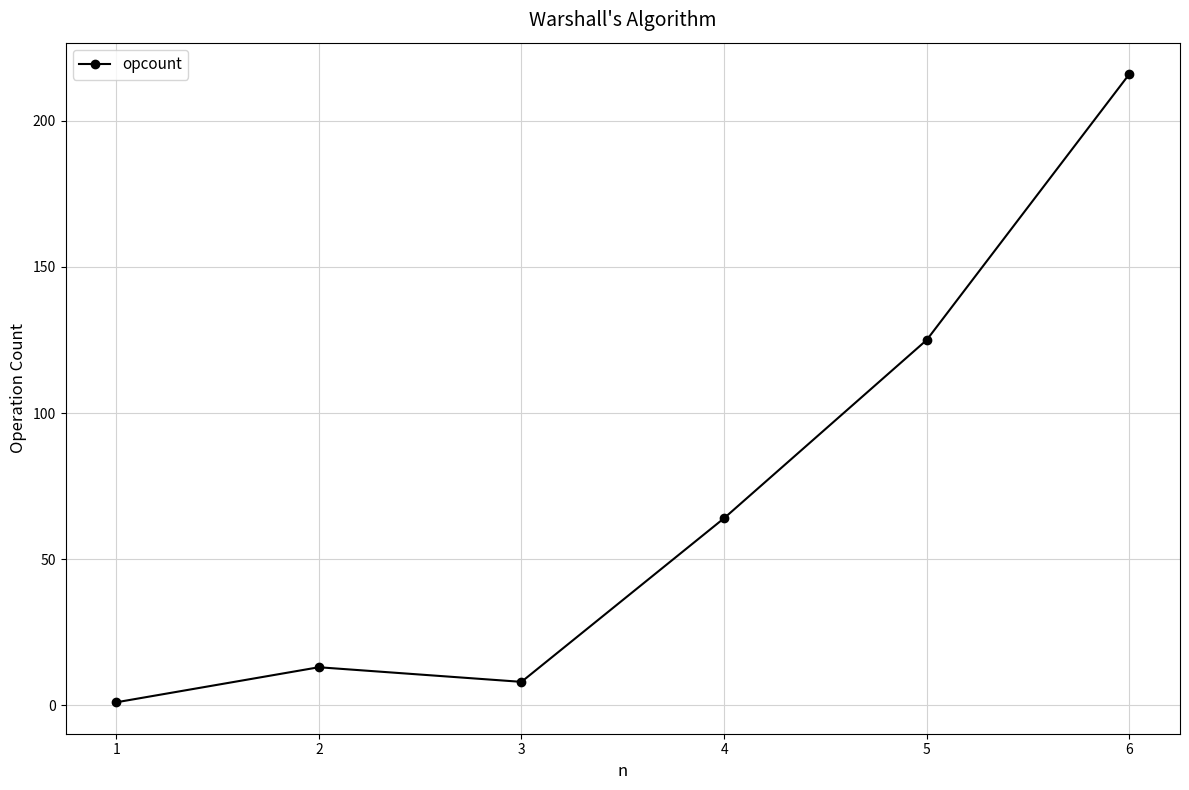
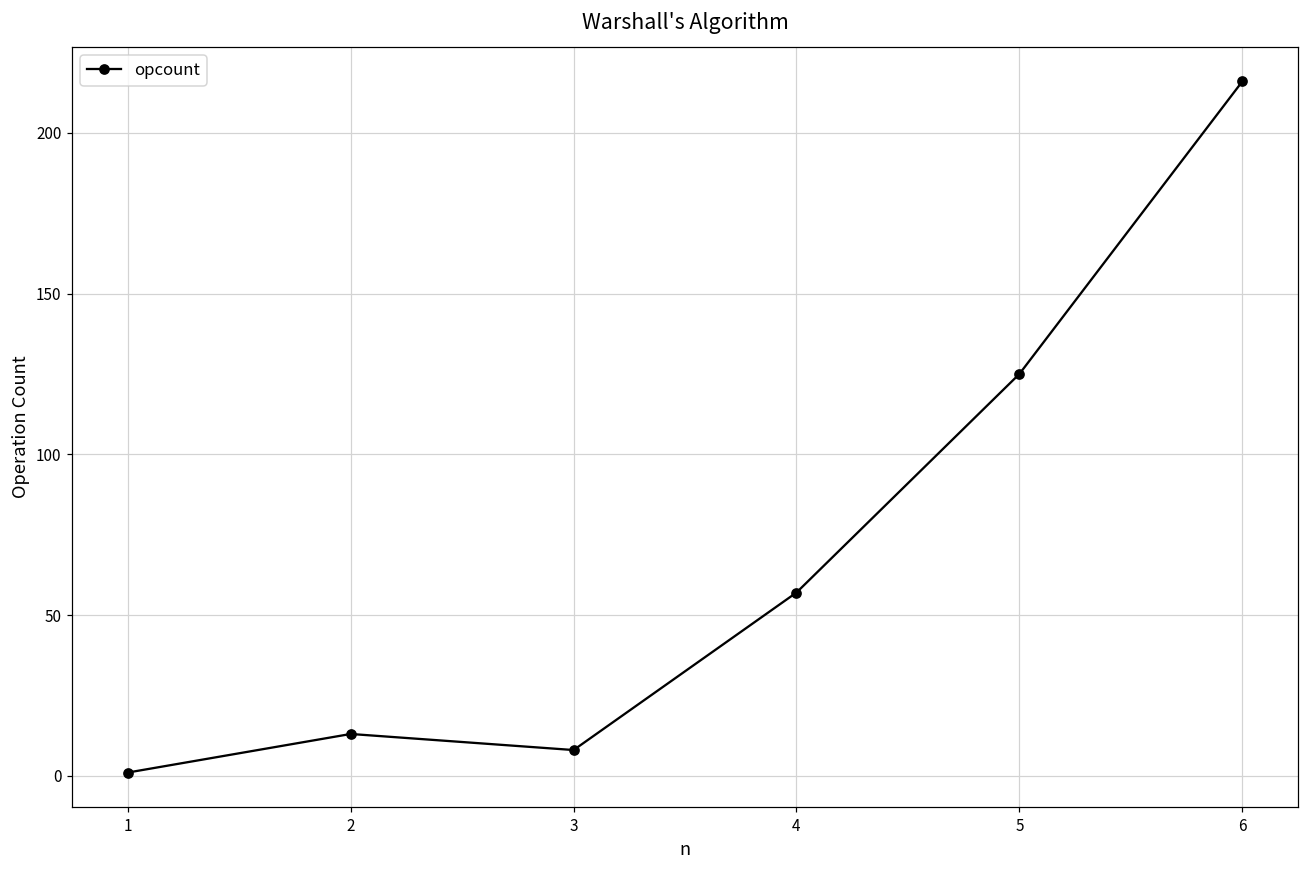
4: 64 -> 57
